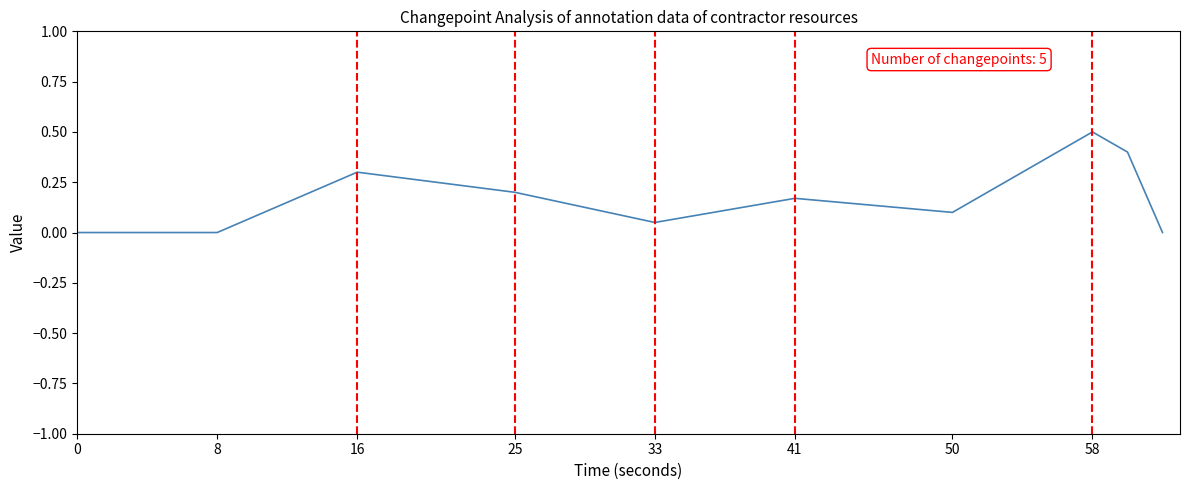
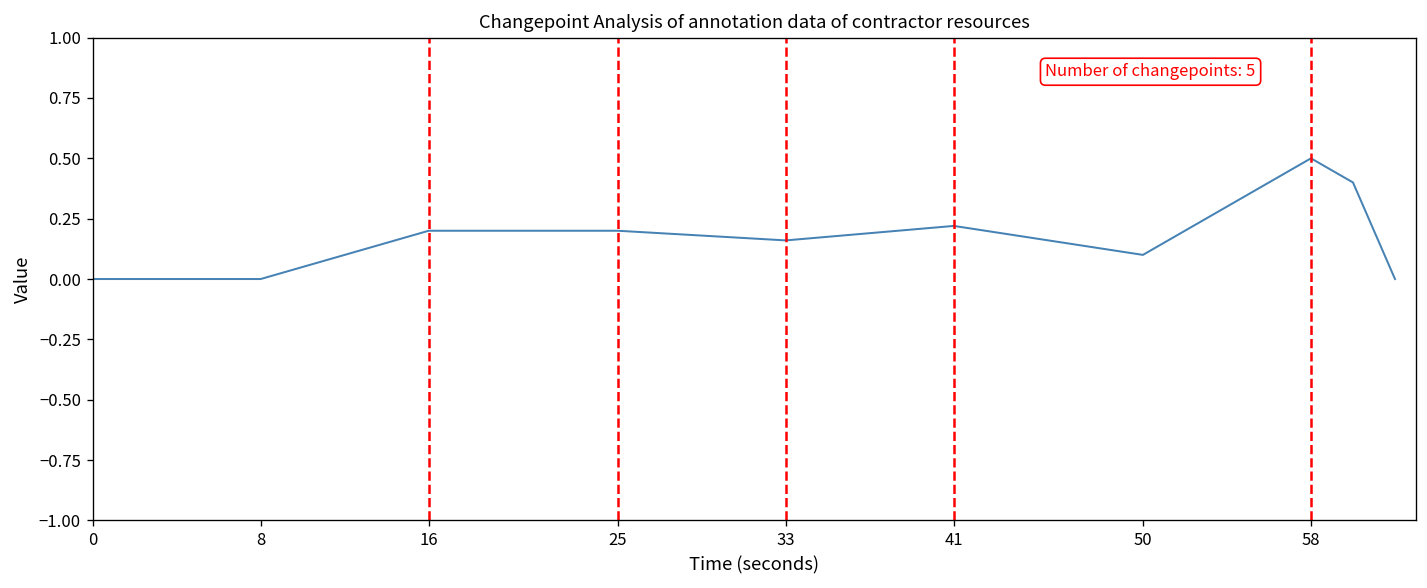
16: 0.3 -> 0.2
33: 0.05 -> 0.16
41: 0.17 -> 0.22
